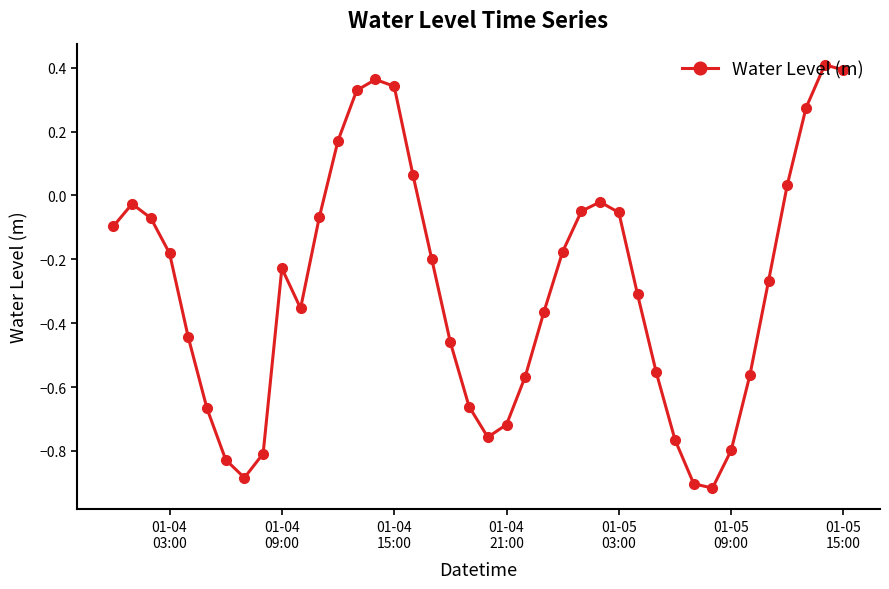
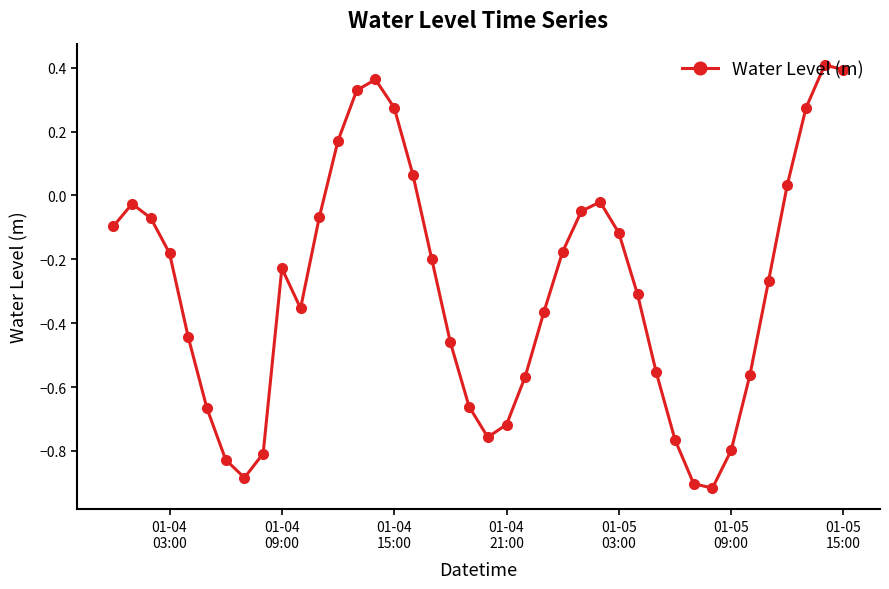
01-04 15:00: 0.34 -> 0.28
01-05 03:00: -0.05 -> -0.12
